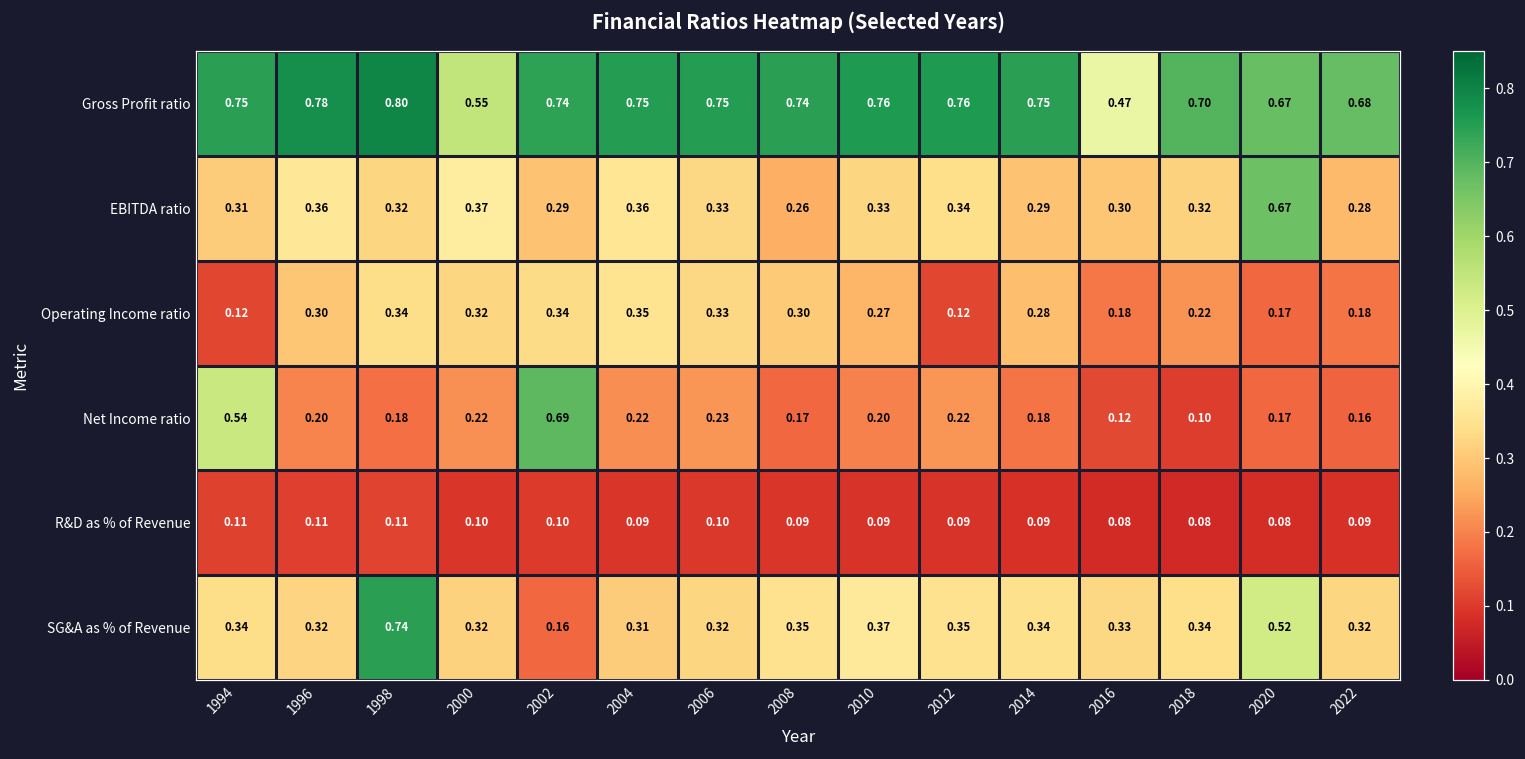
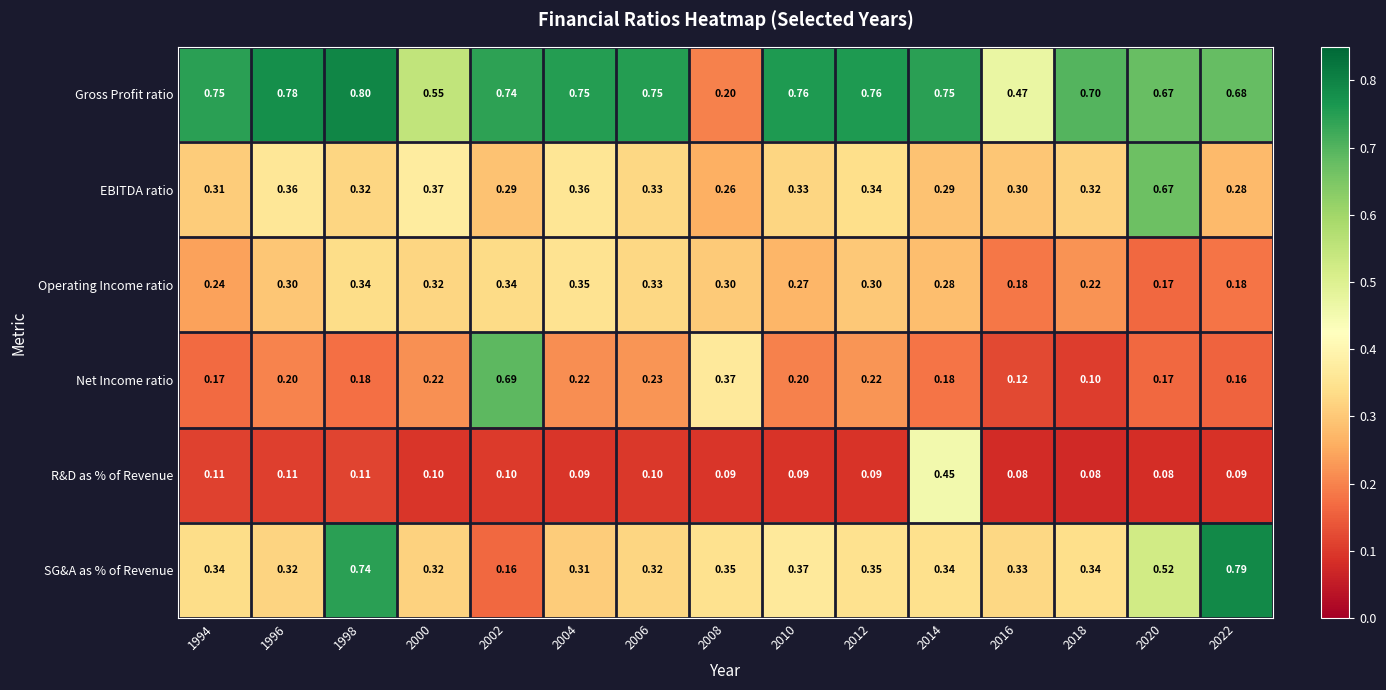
Gross Profit ratio, 2008: 0.74 -> 0.20
Operating Income ratio, 1994: 0.12 -> 0.24
Operating Income ratio, 2012: 0.12 -> 0.30
Net Income ratio, 1994: 0.54 -> 0.17
Net Income ratio, 2008: 0.17 -> 0.37
R&D as % of Revenue, 2014: 0.09 -> 0.45
SG&A as % of Revenue, 2022: 0.32 -> 0.79
